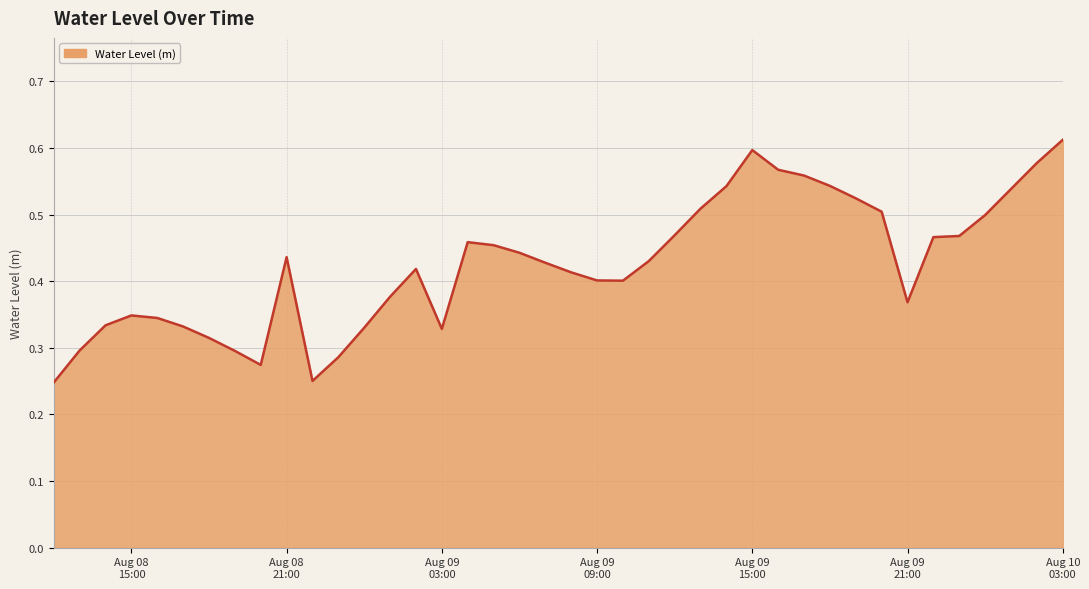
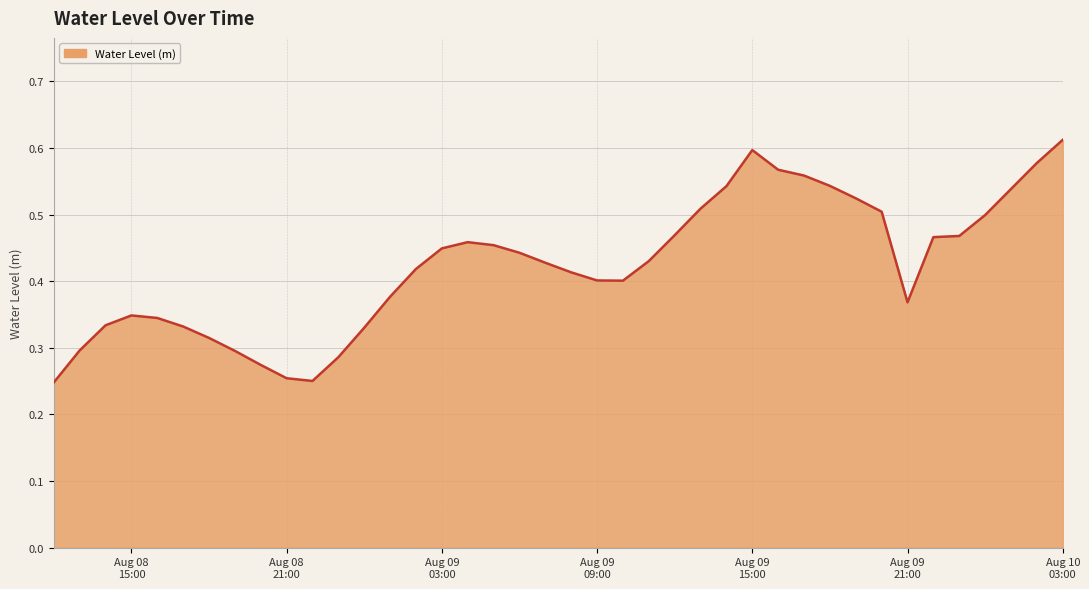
Aug 08 21:00: 0.44 -> 0.25
Aug 09 03:00: 0.33 -> 0.45
